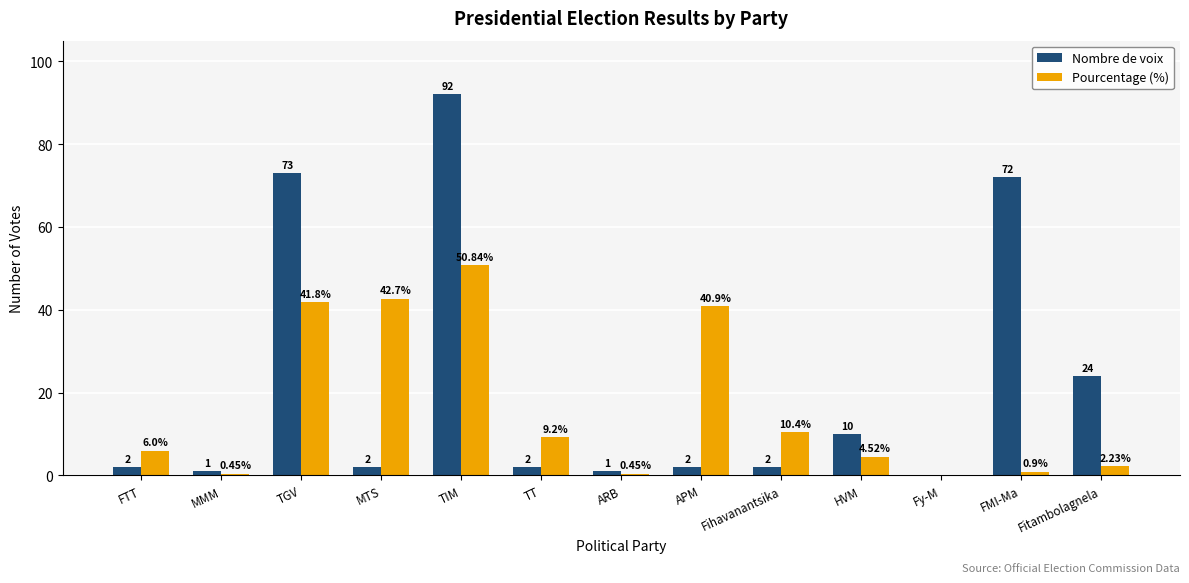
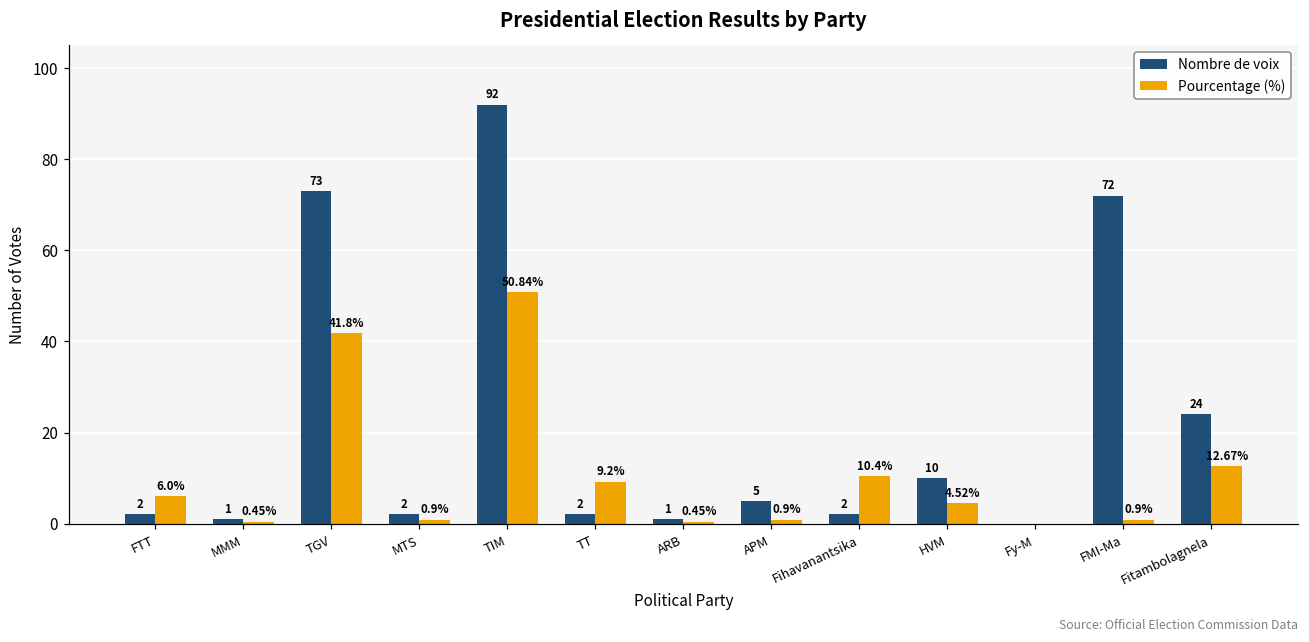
Pourcentage (%), MTS: 42.7% -> 0.9%
Nombre de voix, APM: 2 -> 5
Pourcentage (%), APM: 40.9% -> 0.9%
Pourcentage (%), Fitambolagnela: 2.23% -> 12.67%
